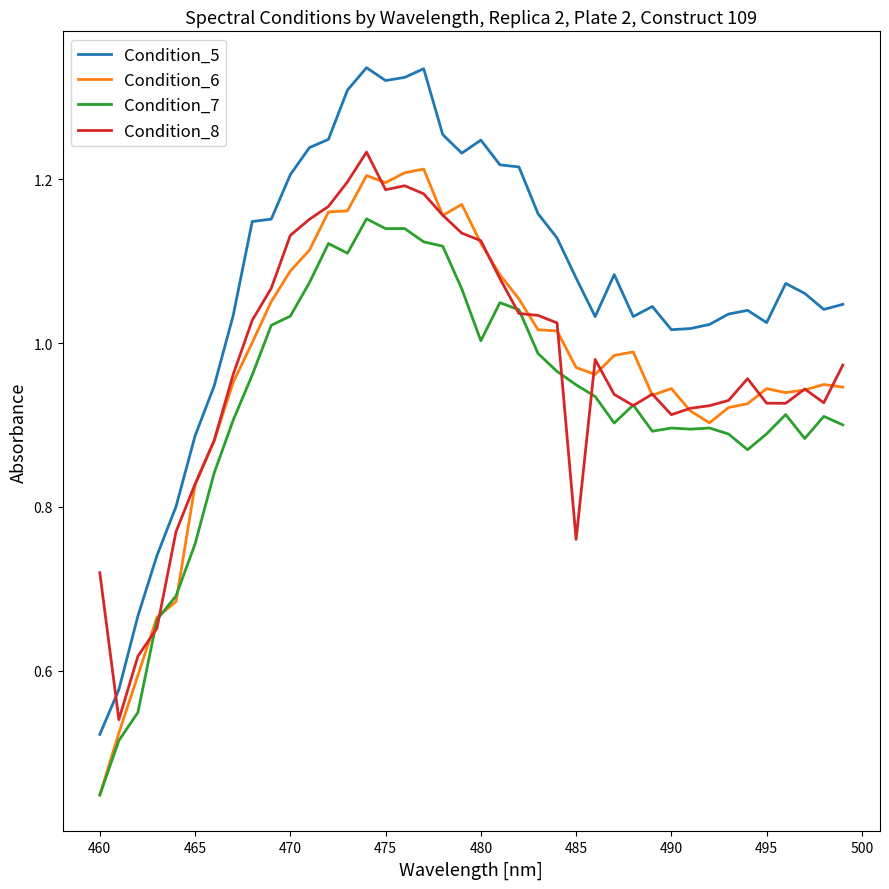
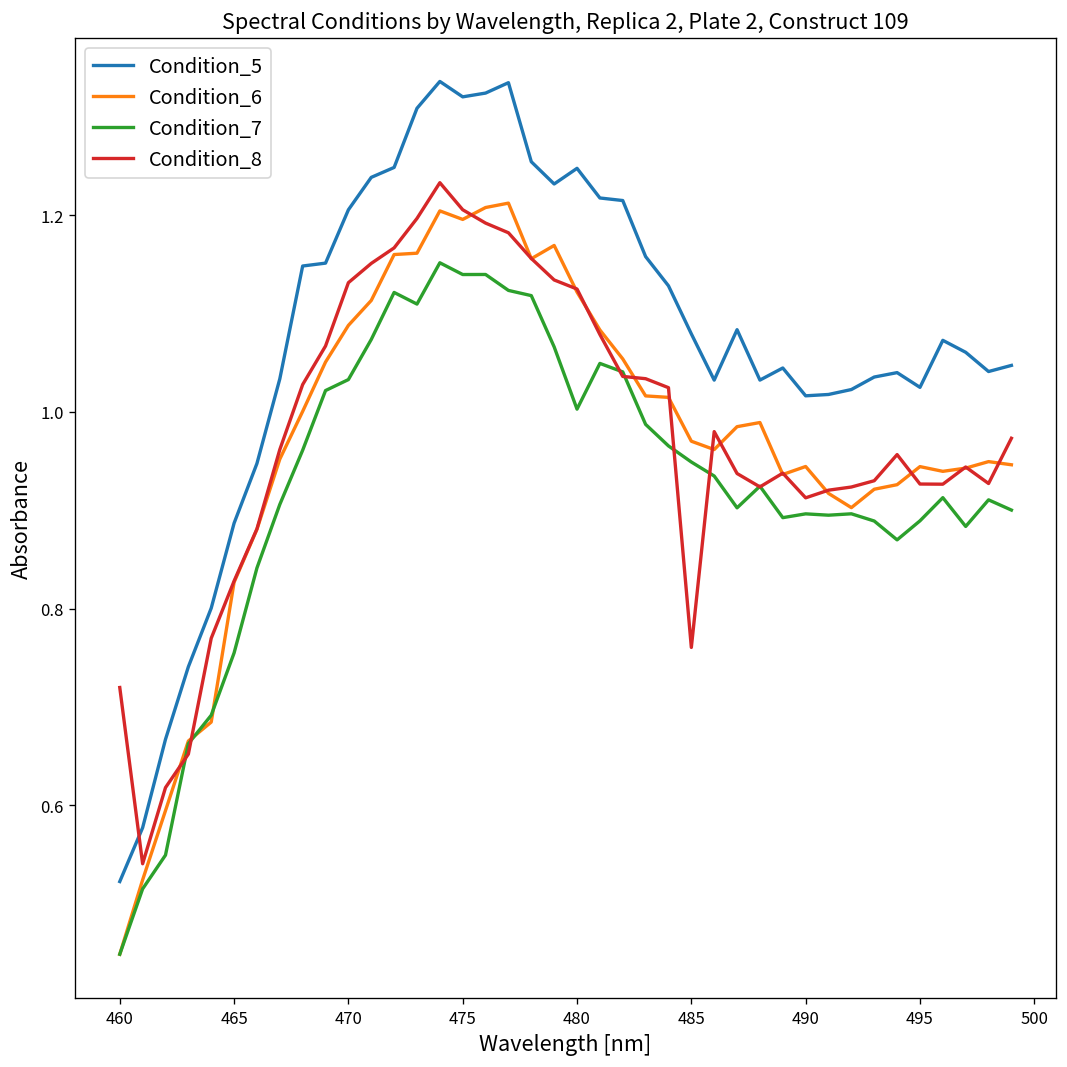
Condition_8, 475: 1.19 -> 1.21
